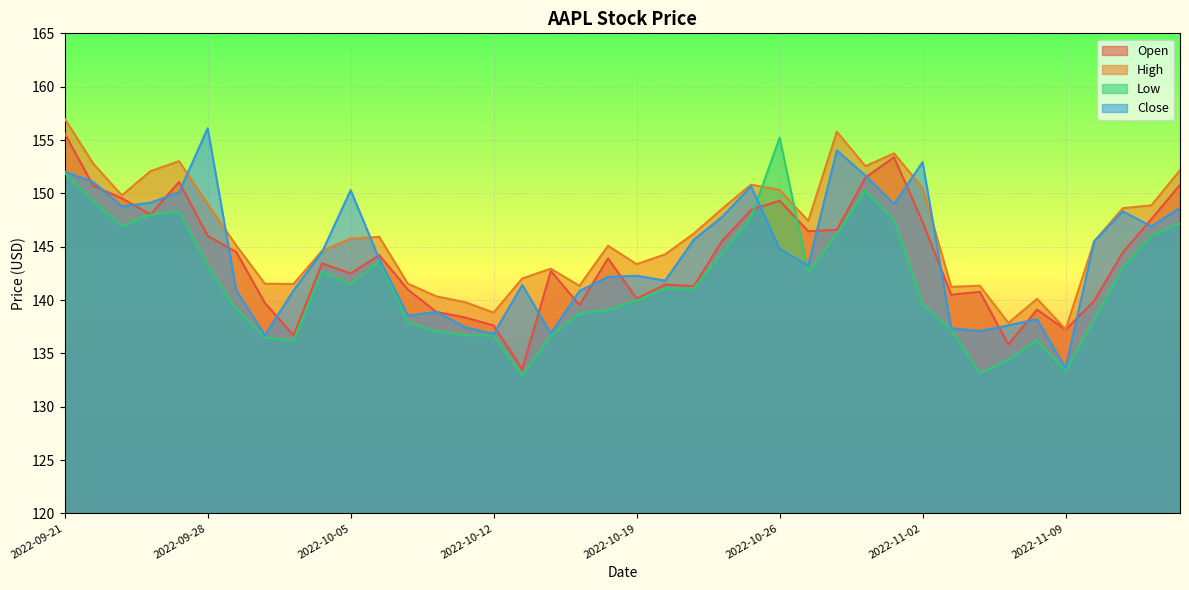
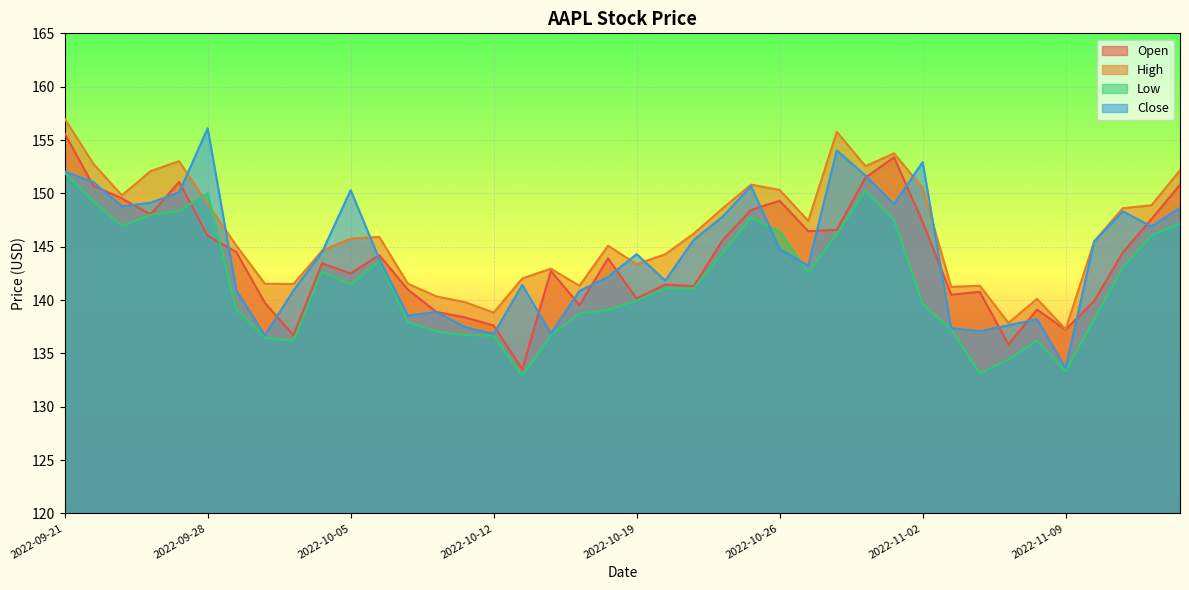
Low, 2022-09-28: 143.3 -> 150.0
Close, 2022-10-19: 142.3 -> 144.3
Low, 2022-10-26: 155.2 -> 146.4
